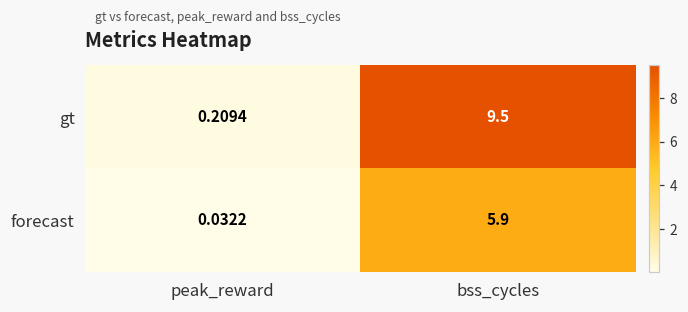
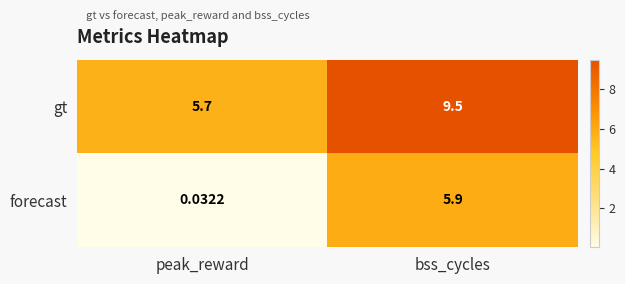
gt, peak_reward: 0.2094 -> 5.7
